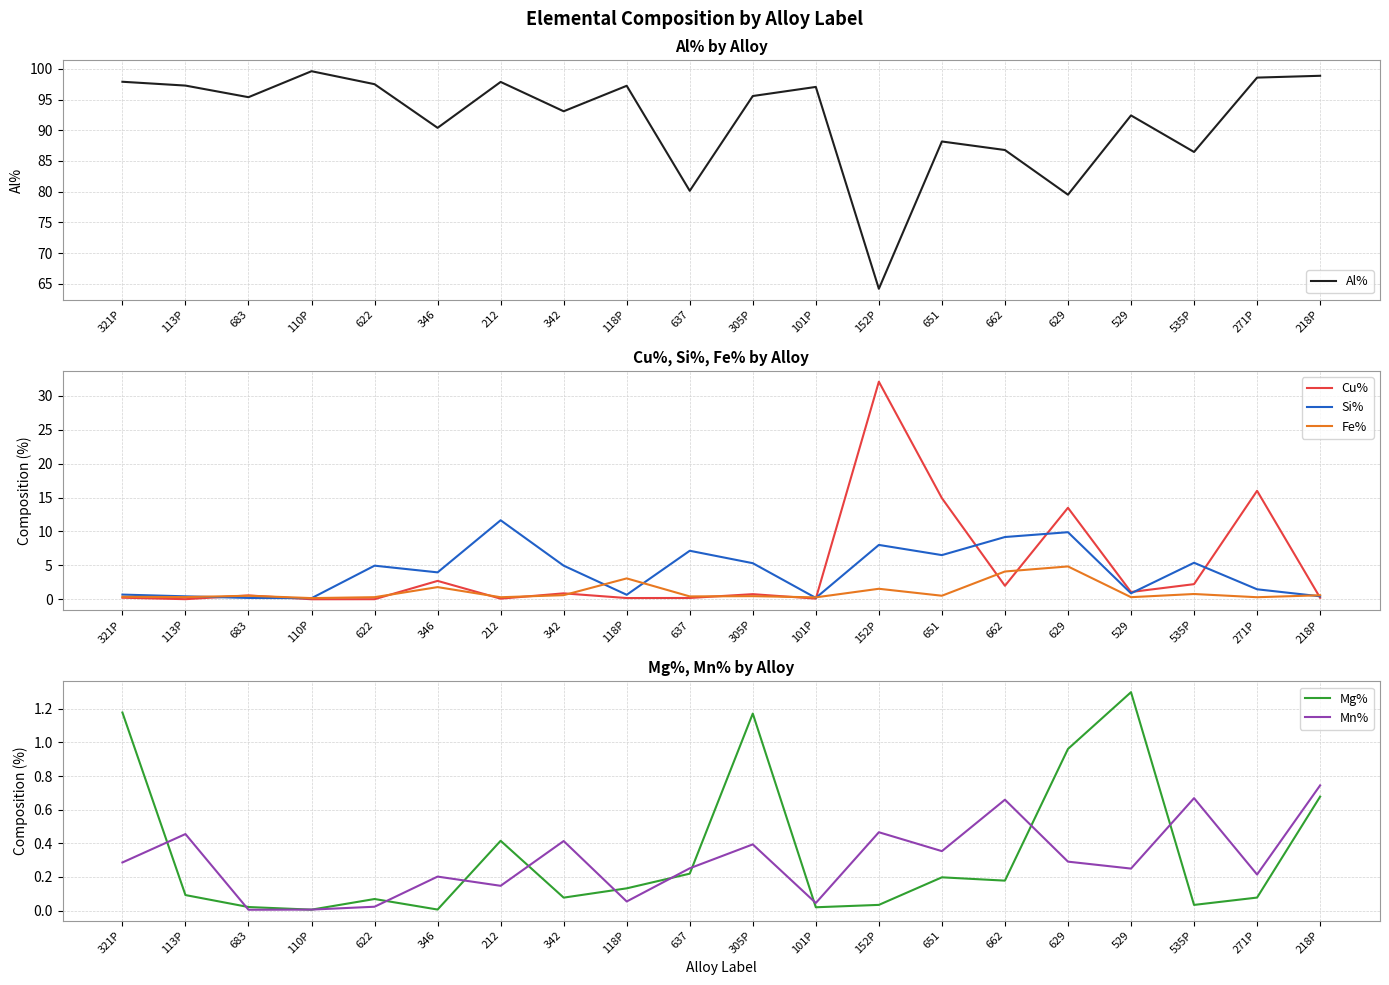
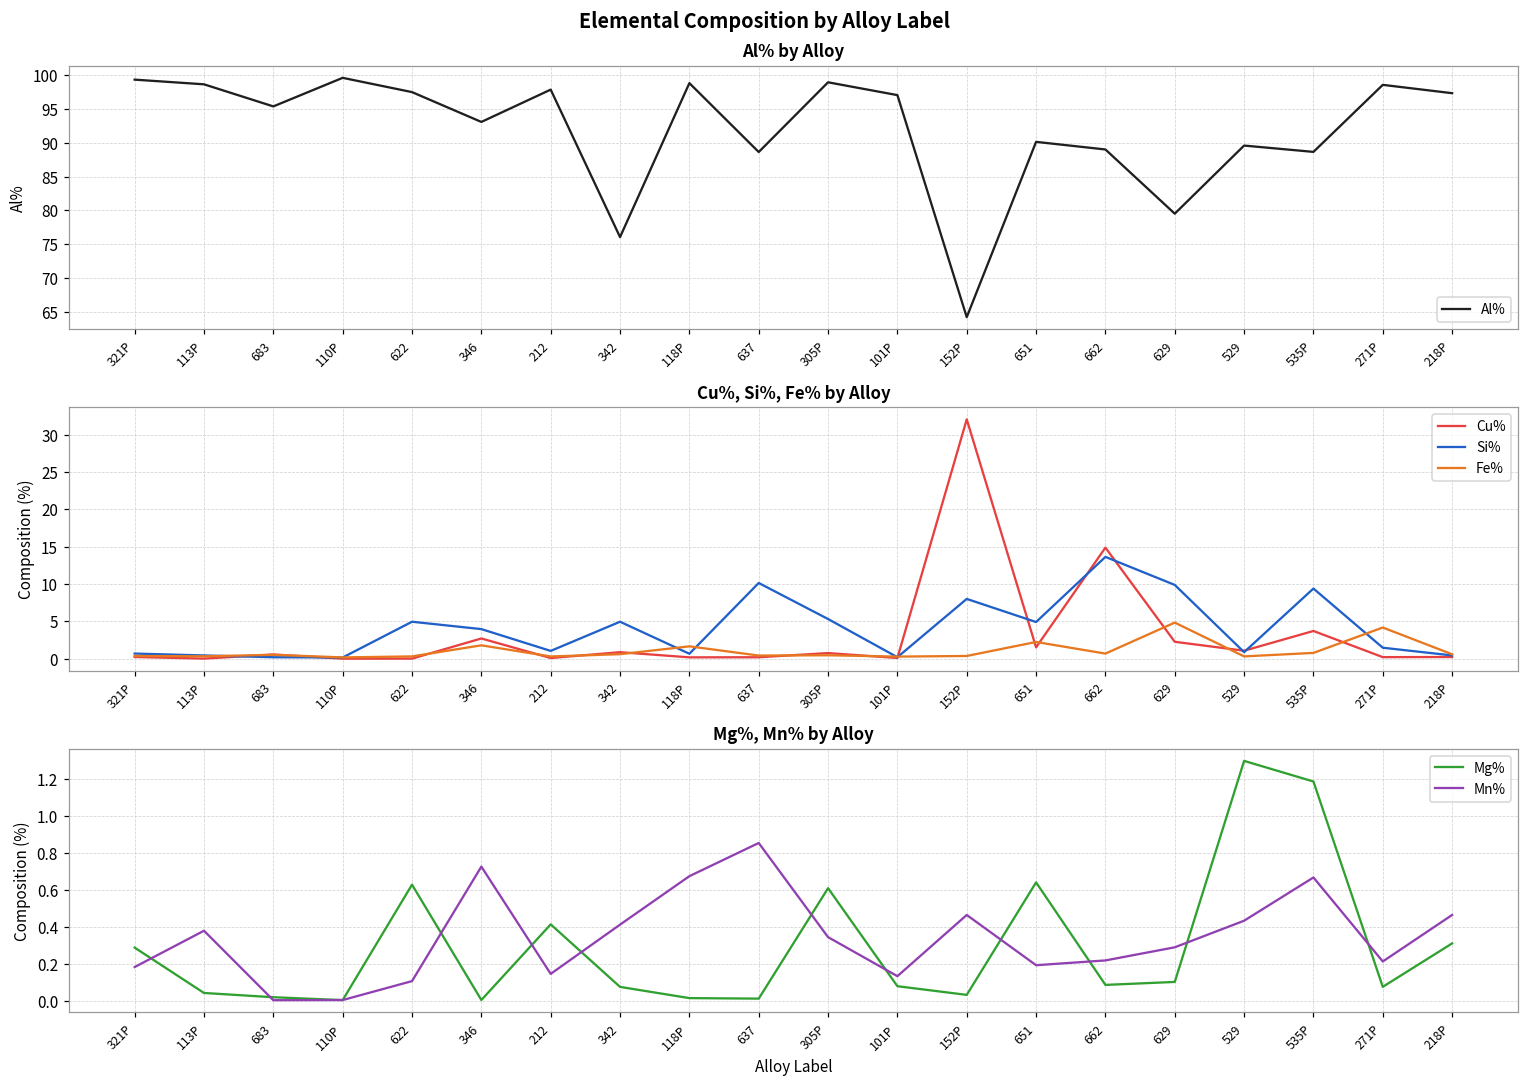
Al% by Alloy, 321P: 98 -> 99
Al% by Alloy, 113P: 97 -> 99
Al% by Alloy, 346: 90 -> 93
Al% by Alloy, 342: 93 -> 76
Al% by Alloy, 118P: 97 -> 99
Al% by Alloy, 637: 80 -> 89
Al% by Alloy, 305P: 96 -> 99
Al% by Alloy, 651: 88 -> 90
Al% by Alloy, 662: 87 -> 89
Al% by Alloy, 529: 92 -> 90
Al% by Alloy, 535P: 86 -> 89
Al% by Alloy, 218P: 99 -> 97
Cu%, Si%, Fe% by Alloy, Si%, 212: 12 -> 1
Cu%, Si%, Fe% by Alloy, Fe%, 118P: 3 -> 2
Cu%, Si%, Fe% by Alloy, Si%, 637: 7 -> 10
Cu%, Si%, Fe% by Alloy, Fe%, 152P: 2 -> 0
Cu%, Si%, Fe% by Alloy, Cu%, 651: 15 -> 2
Cu%, Si%, Fe% by Alloy, Si%, 651: 7 -> 5
Cu%, Si%, Fe% by Alloy, Fe%, 651: 1 -> 2
Cu%, Si%, Fe% by Alloy, Cu%, 662: 2 -> 15
Cu%, Si%, Fe% by Alloy, Si%, 662: 9 -> 14
Cu%, Si%, Fe% by Alloy, Fe%, 662: 4 -> 1
Cu%, Si%, Fe% by Alloy, Cu%, 629: 13 -> 2
Cu%, Si%, Fe% by Alloy, Cu%, 535P: 2 -> 4
Cu%, Si%, Fe% by Alloy, Si%, 535P: 5 -> 9
Cu%, Si%, Fe% by Alloy, Cu%, 271P: 16 -> 0
Cu%, Si%, Fe% by Alloy, Fe%, 271P: 0 -> 4
Mg%, Mn% by Alloy, Mg%, 321P: 1.18 -> 0.29
Mg%, Mn% by Alloy, Mn%, 321P: 0.29 -> 0.18
Mg%, Mn% by Alloy, Mg%, 113P: 0.09 -> 0.04
Mg%, Mn% by Alloy, Mn%, 113P: 0.46 -> 0.38
Mg%, Mn% by Alloy, Mg%, 622: 0.07 -> 0.63
Mg%, Mn% by Alloy, Mn%, 622: 0.02 -> 0.11
Mg%, Mn% by Alloy, Mn%, 346: 0.20 -> 0.73
Mg%, Mn% by Alloy, Mg%, 118P: 0.13 -> 0.02
Mg%, Mn% by Alloy, Mn%, 118P: 0.05 -> 0.68
Mg%, Mn% by Alloy, Mg%, 637: 0.22 -> 0.01
Mg%, Mn% by Alloy, Mn%, 637: 0.25 -> 0.86
Mg%, Mn% by Alloy, Mg%, 305P: 1.17 -> 0.61
Mg%, Mn% by Alloy, Mn%, 305P: 0.39 -> 0.35
Mg%, Mn% by Alloy, Mg%, 101P: 0.02 -> 0.08
Mg%, Mn% by Alloy, Mn%, 101P: 0.05 -> 0.13
Mg%, Mn% by Alloy, Mg%, 651: 0.20 -> 0.64
Mg%, Mn% by Alloy, Mn%, 651: 0.35 -> 0.19
Mg%, Mn% by Alloy, Mg%, 662: 0.18 -> 0.09
Mg%, Mn% by Alloy, Mn%, 662: 0.66 -> 0.22
Mg%, Mn% by Alloy, Mg%, 629: 0.96 -> 0.10
Mg%, Mn% by Alloy, Mn%, 529: 0.25 -> 0.43
Mg%, Mn% by Alloy, Mg%, 535P: 0.03 -> 1.19
Mg%, Mn% by Alloy, Mg%, 218P: 0.68 -> 0.31
Mg%, Mn% by Alloy, Mn%, 218P: 0.74 -> 0.47
